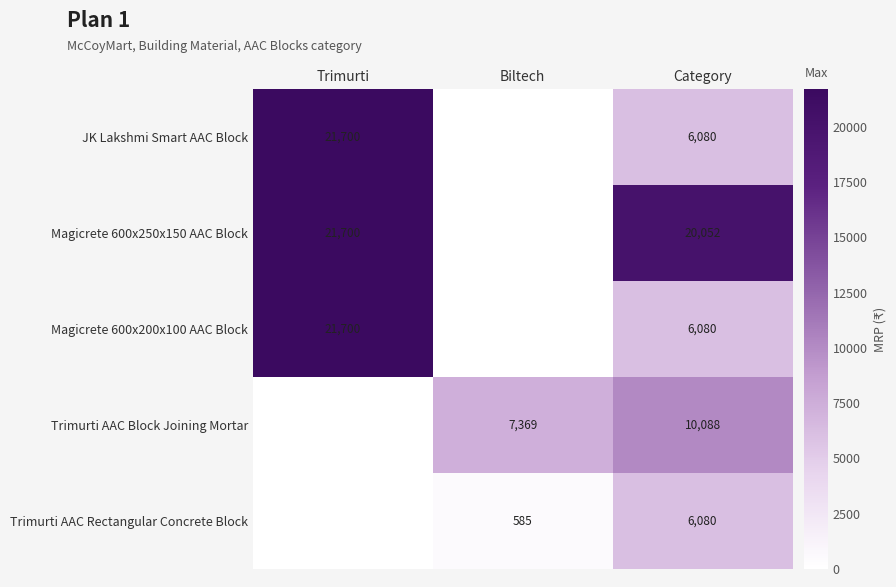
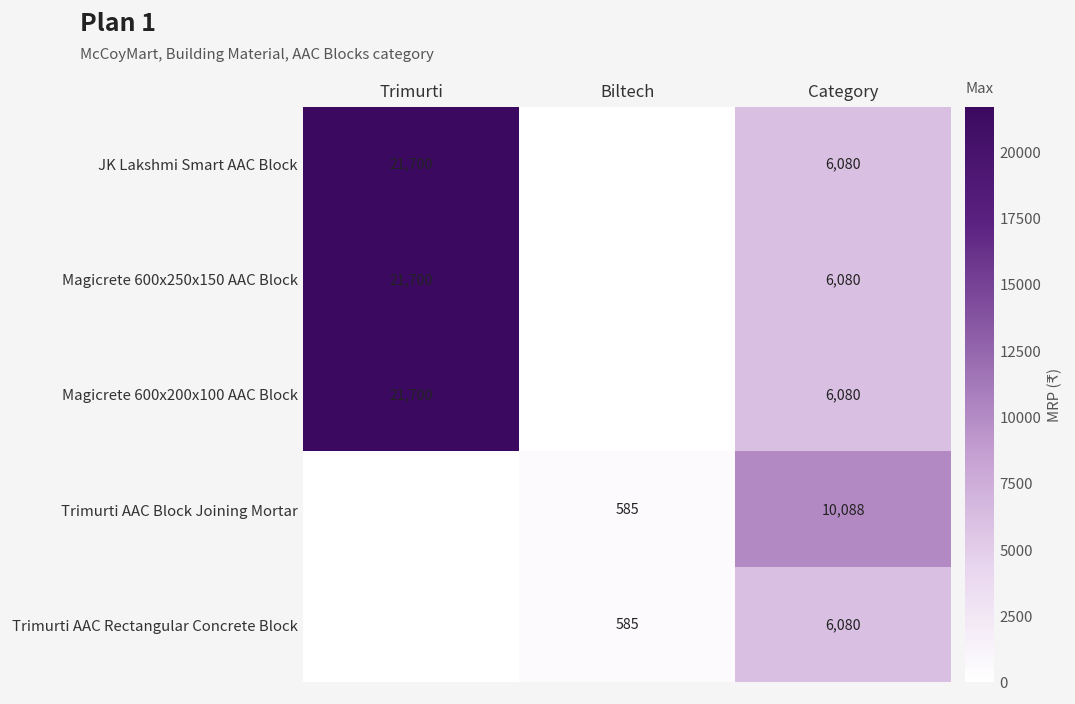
Magicrete 600x250x150 AAC Block, Category: 20,052 -> 6,080
Trimurti AAC Block Joining Mortar, Biltech: 7,369 -> 585
